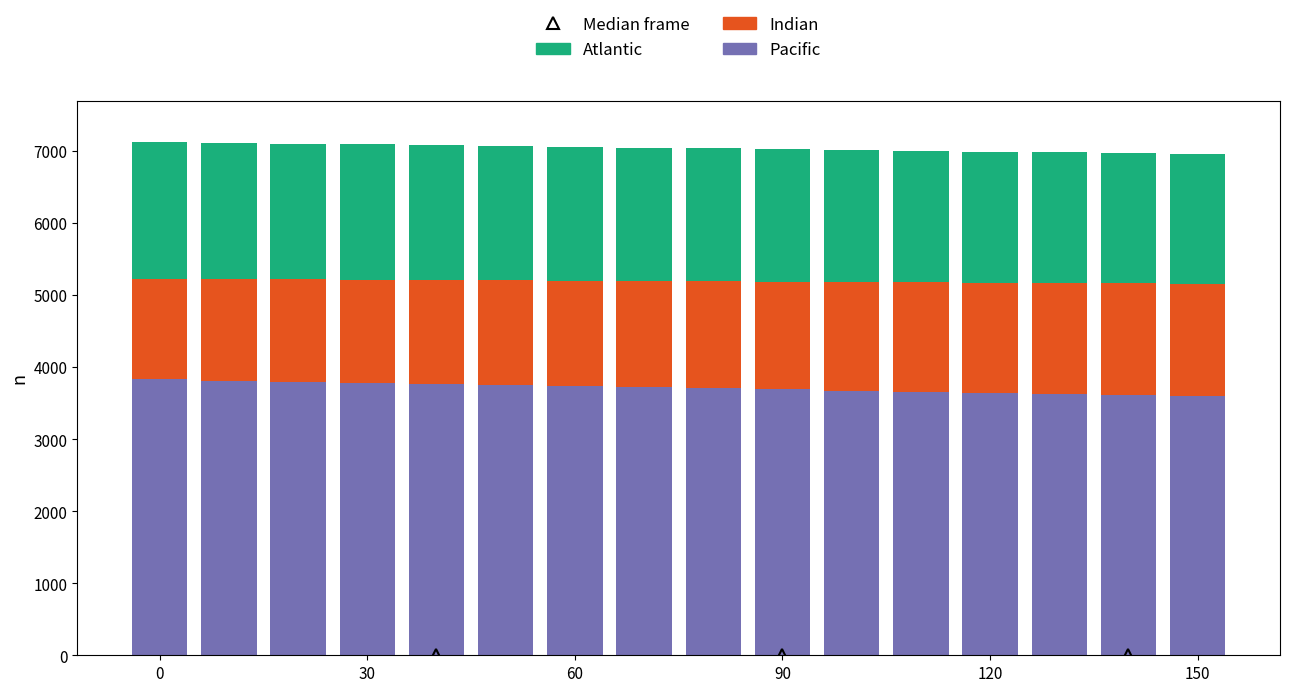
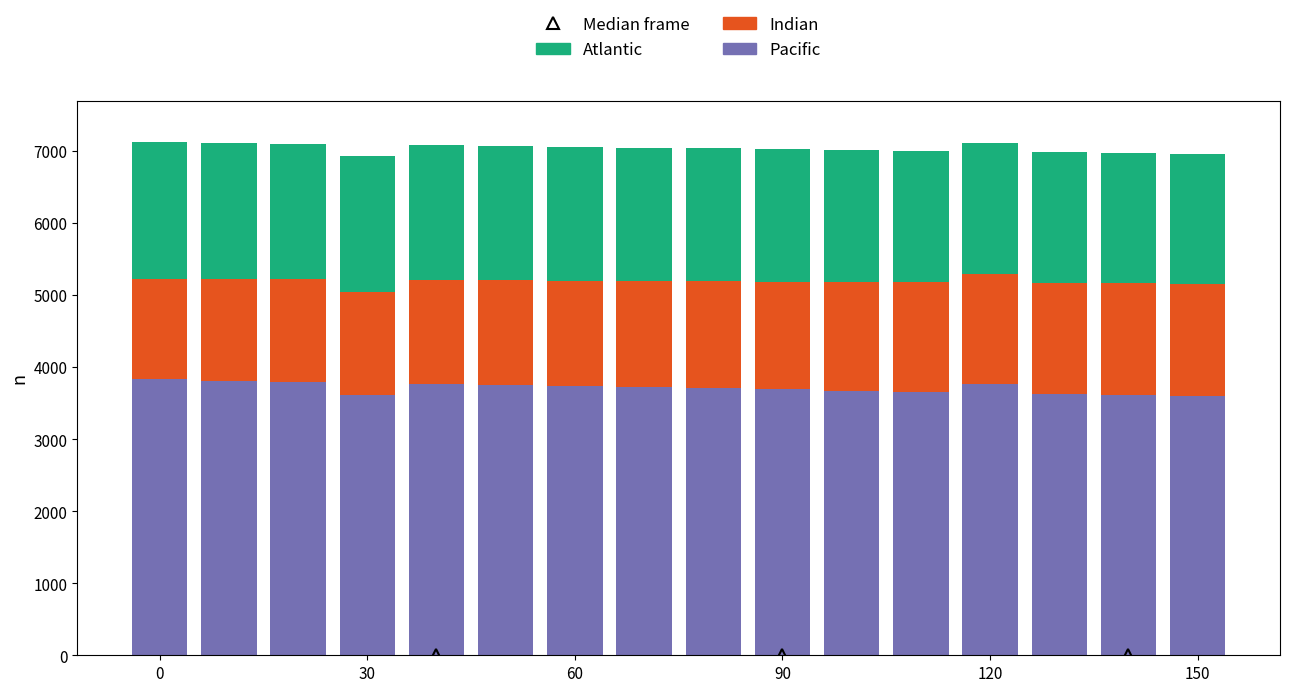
Pacific, 30: 3800 -> 3600
Pacific, 120: 3600 -> 3800
